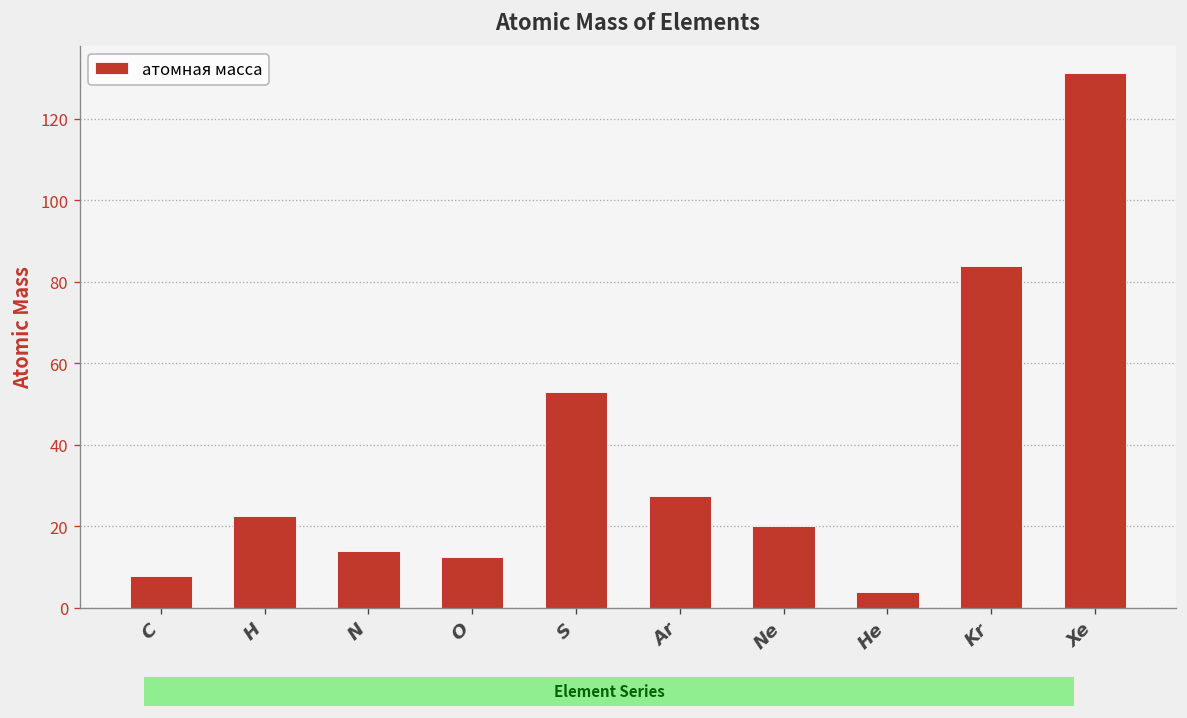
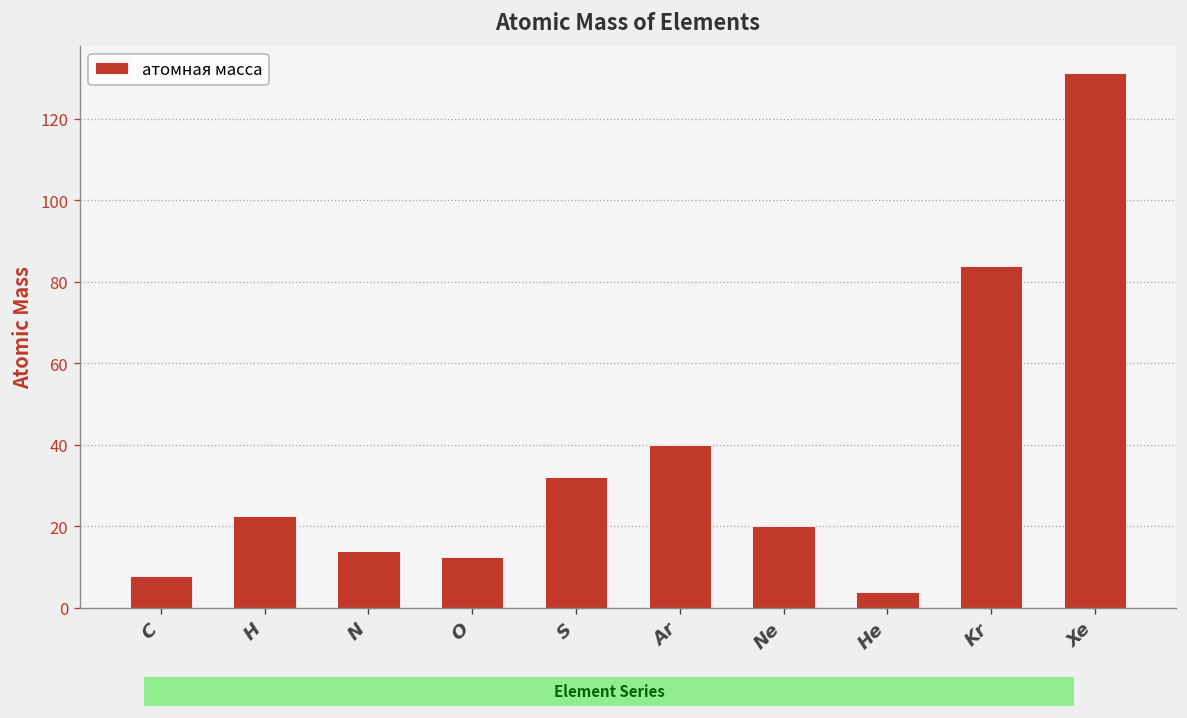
S: 53 -> 32
Ar: 27 -> 40
